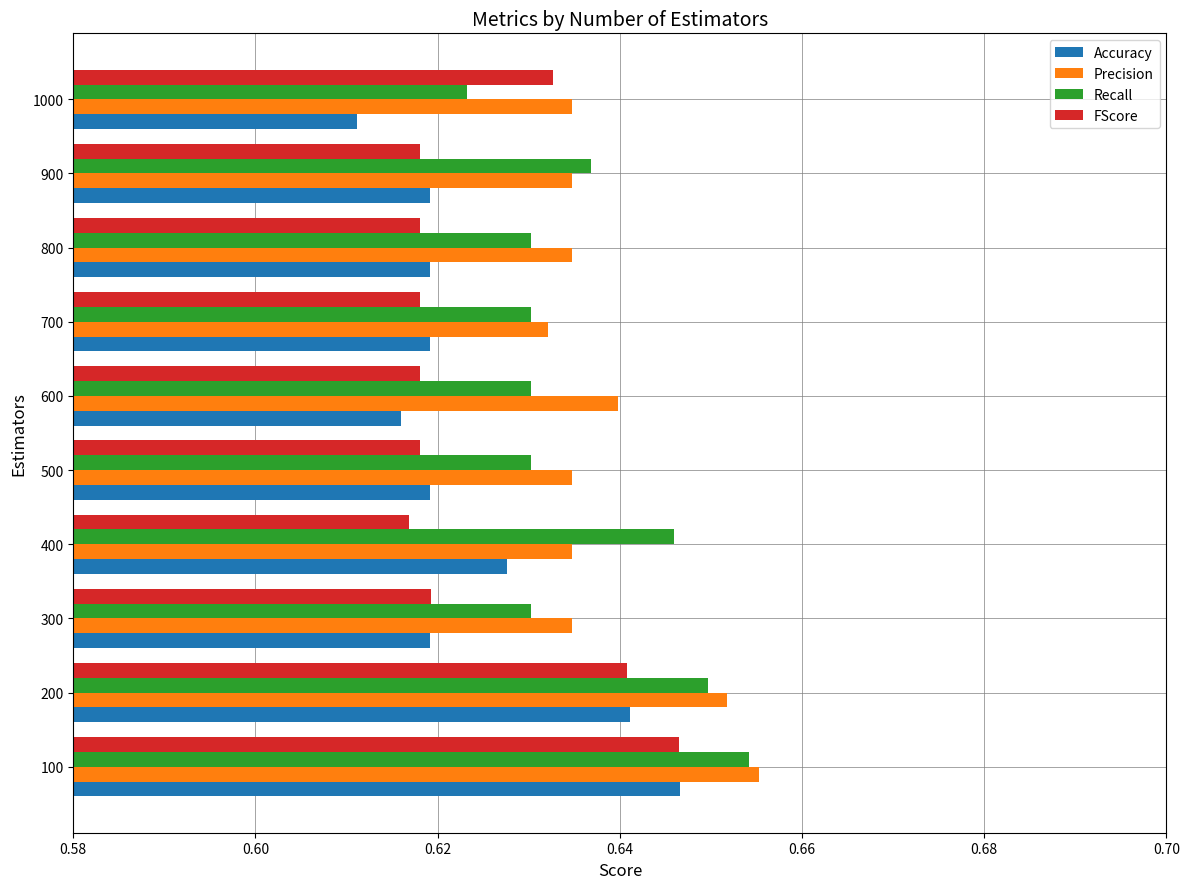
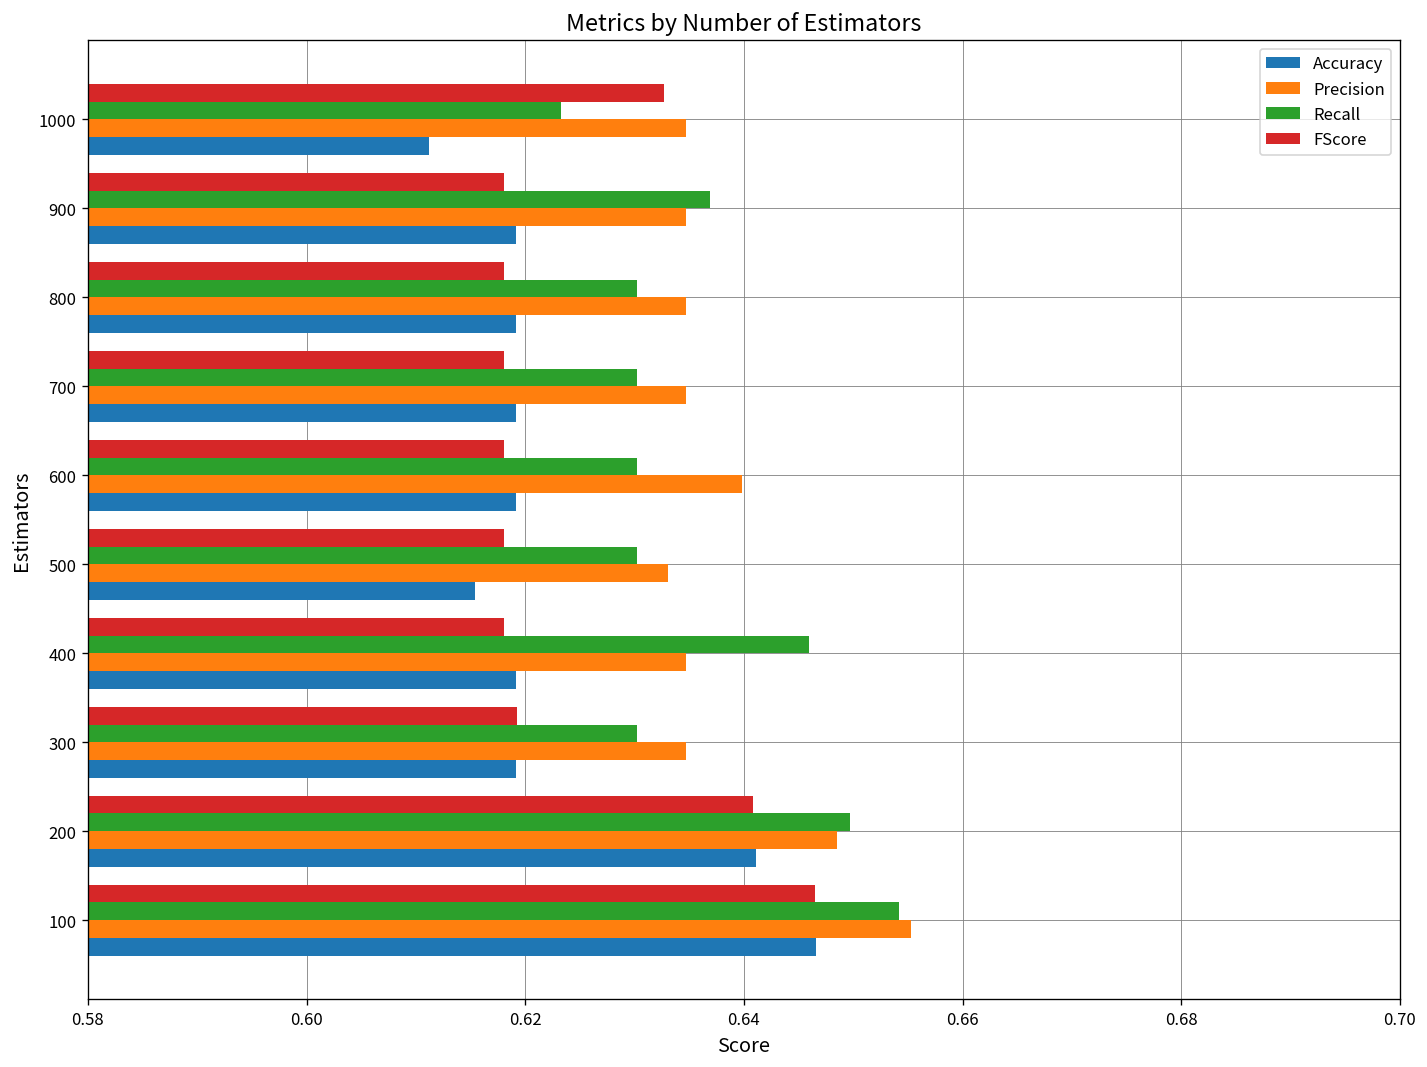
Precision, 700: 0.632 -> 0.635
Accuracy, 600: 0.616 -> 0.619
Precision, 500: 0.635 -> 0.633
Accuracy, 500: 0.619 -> 0.615
FScore, 400: 0.617 -> 0.618
Accuracy, 400: 0.628 -> 0.619
Precision, 200: 0.652 -> 0.649
